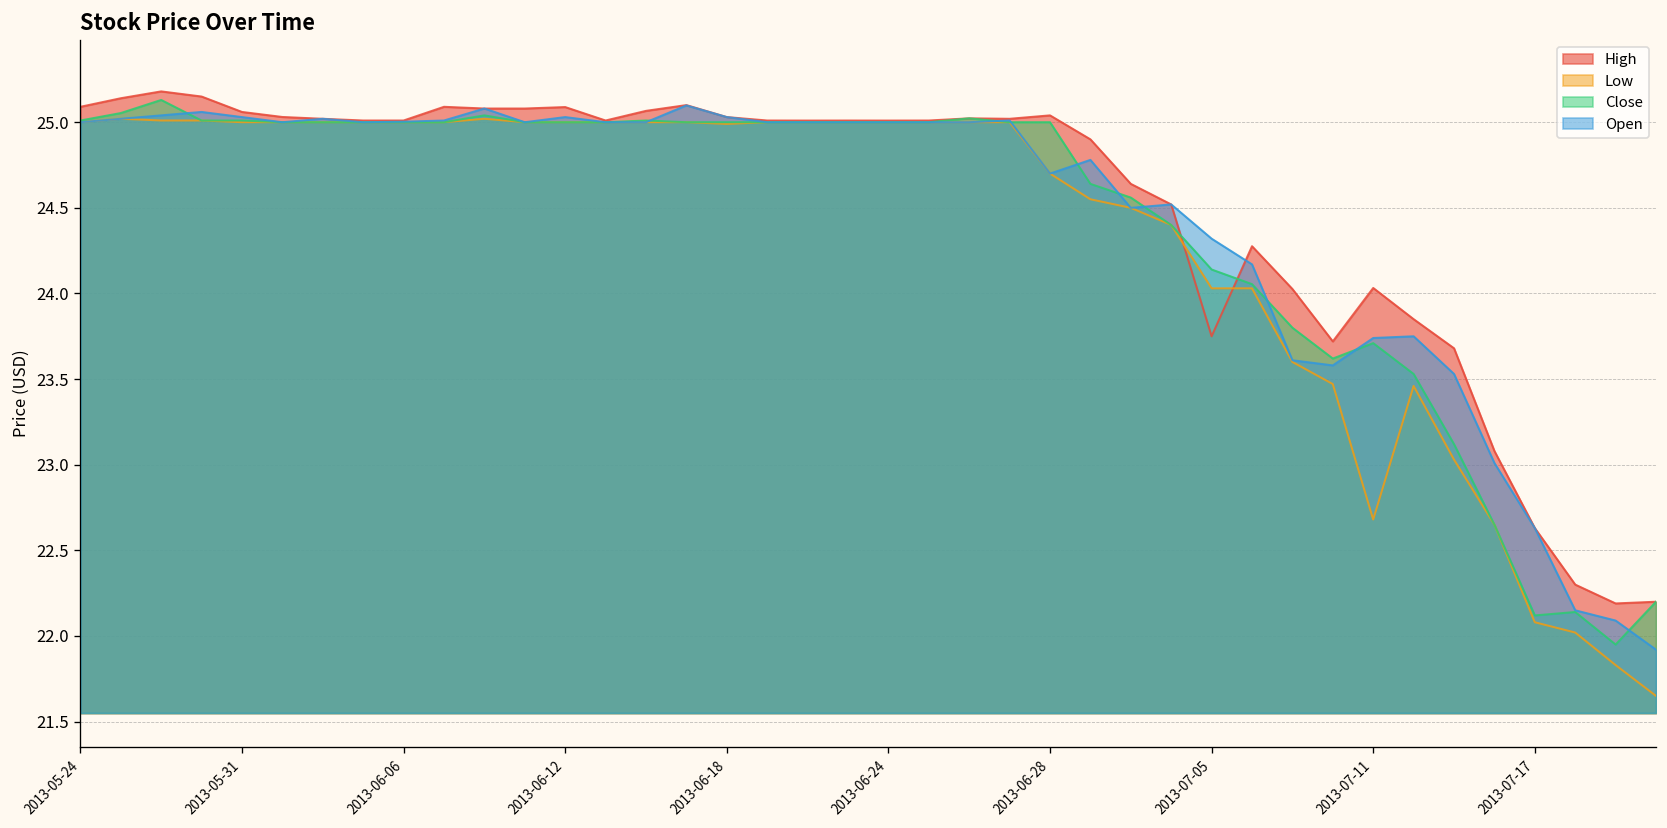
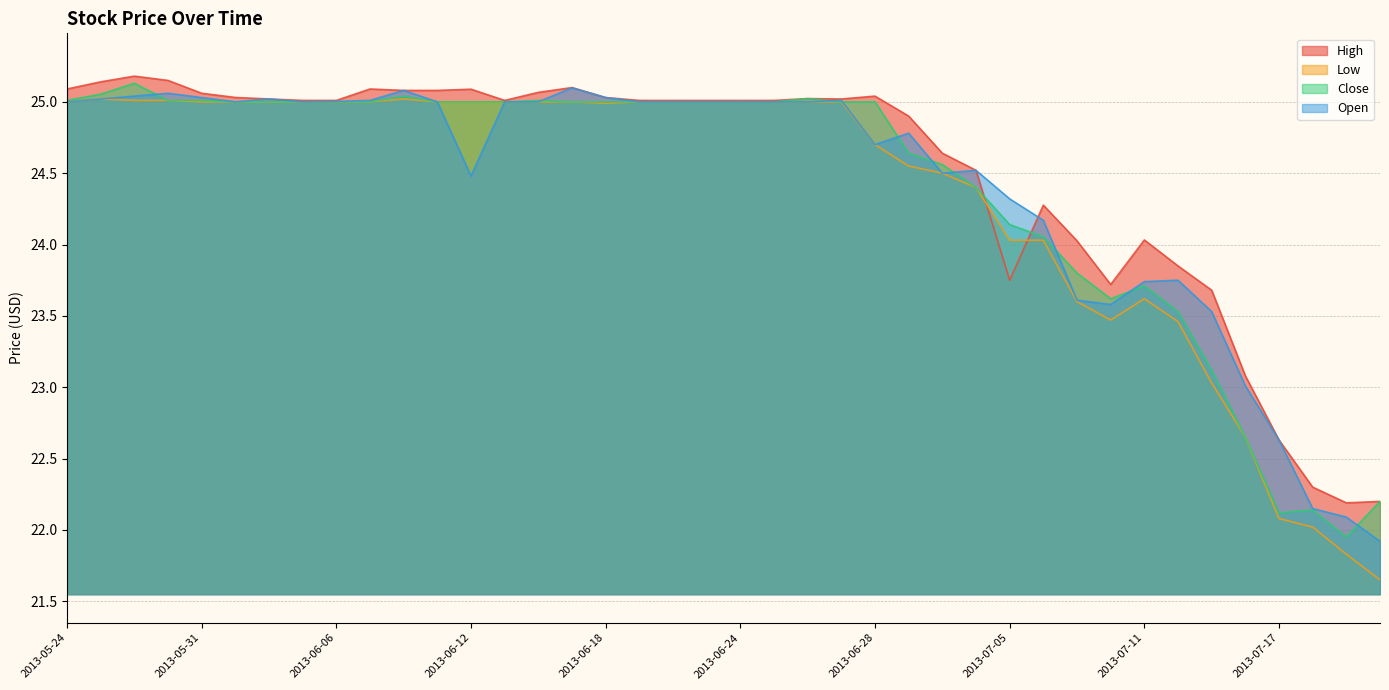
Open, 2013-06-12: 25.03 -> 24.48
Low, 2013-07-11: 22.68 -> 23.62
